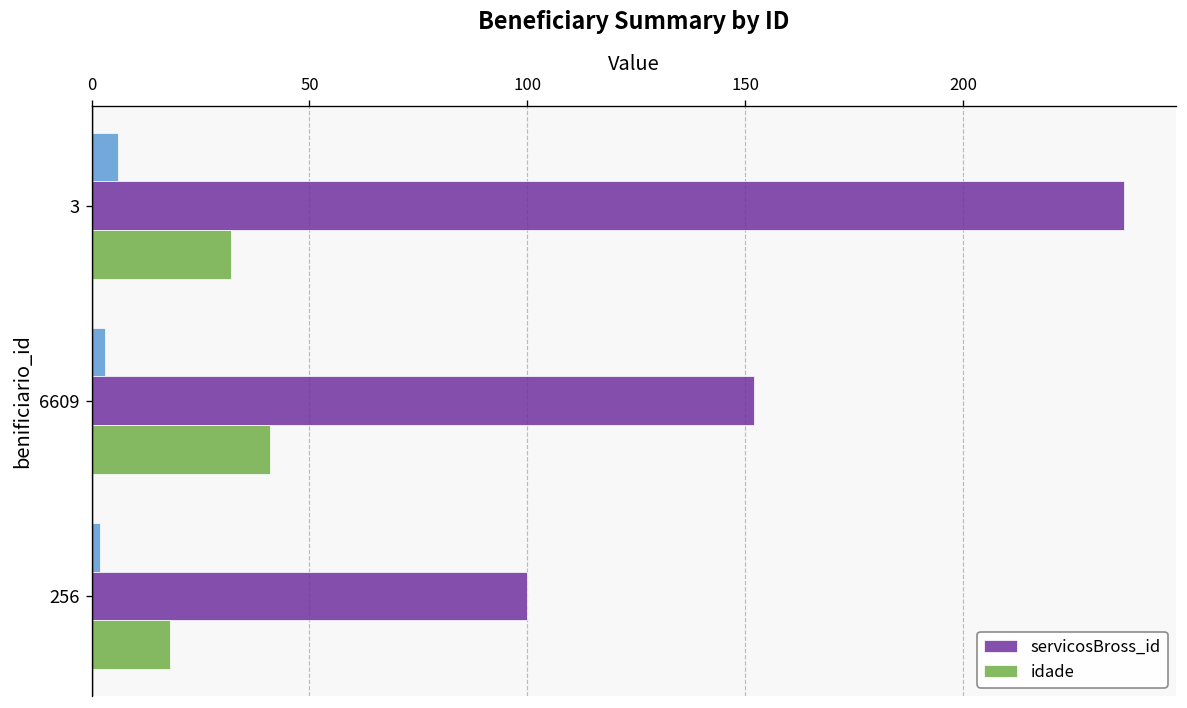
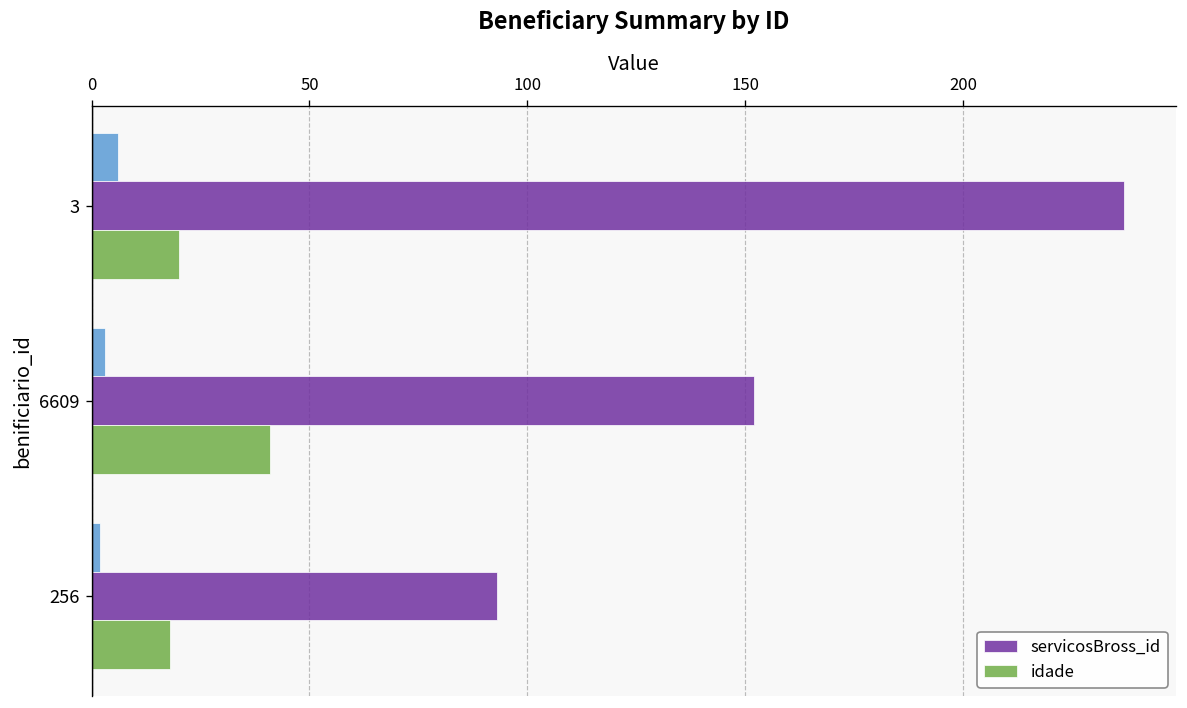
idade, 3: 32 -> 20
servicosBross_id, 256: 100 -> 93
